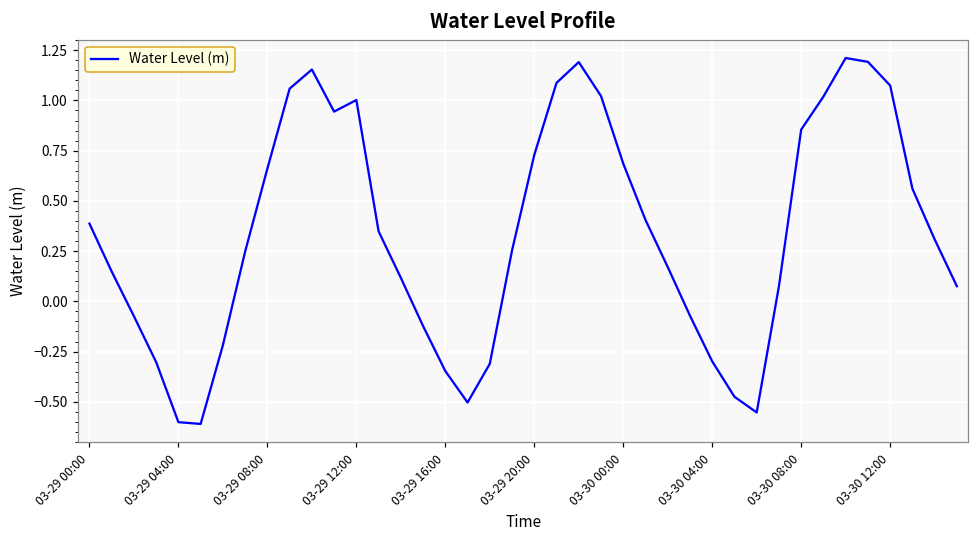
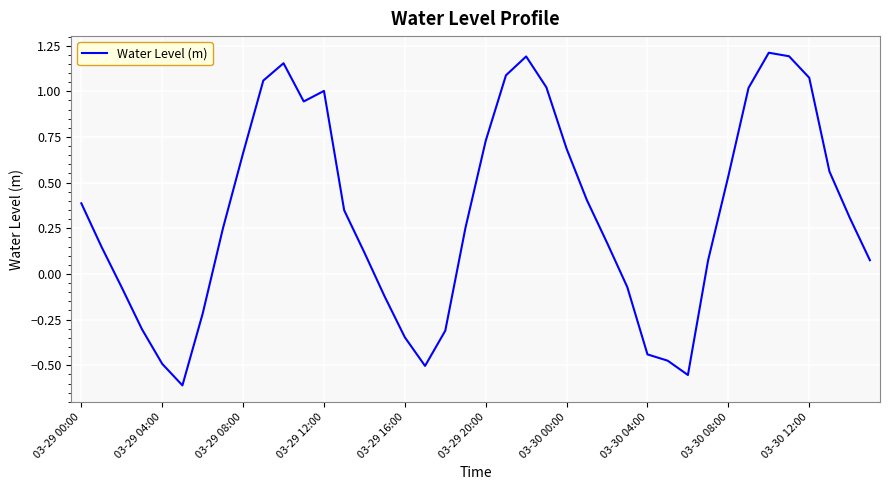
03-29 04:00: -0.60 -> -0.49
03-30 04:00: -0.30 -> -0.44
03-30 08:00: 0.85 -> 0.54
